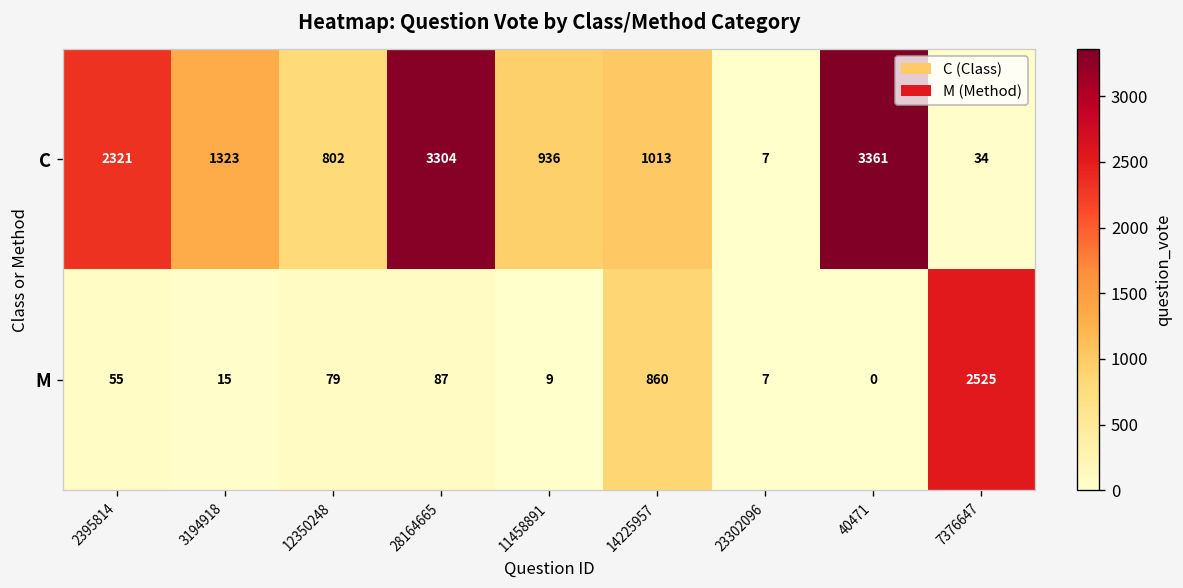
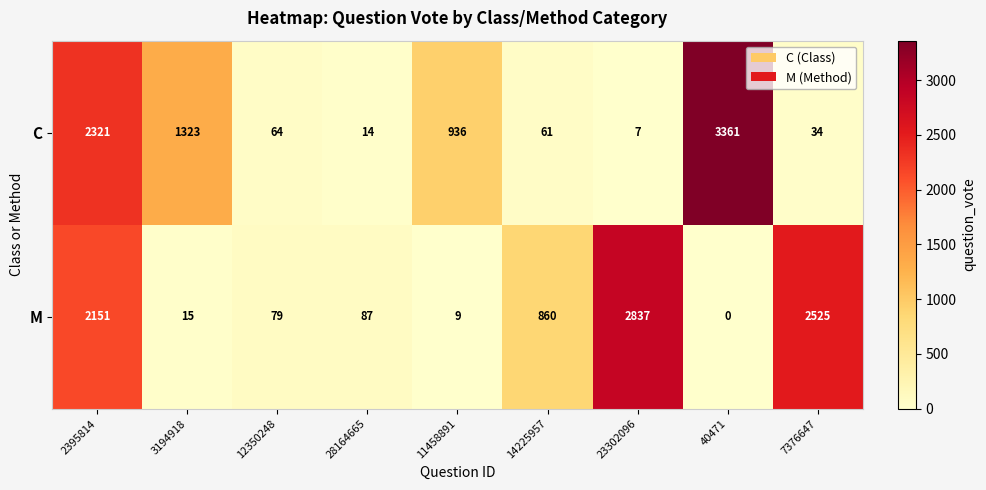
C, 12350248: 802 -> 64
C, 28164665: 3304 -> 14
C, 14225957: 1013 -> 61
M, 2395814: 55 -> 2151
M, 23302096: 7 -> 2837
